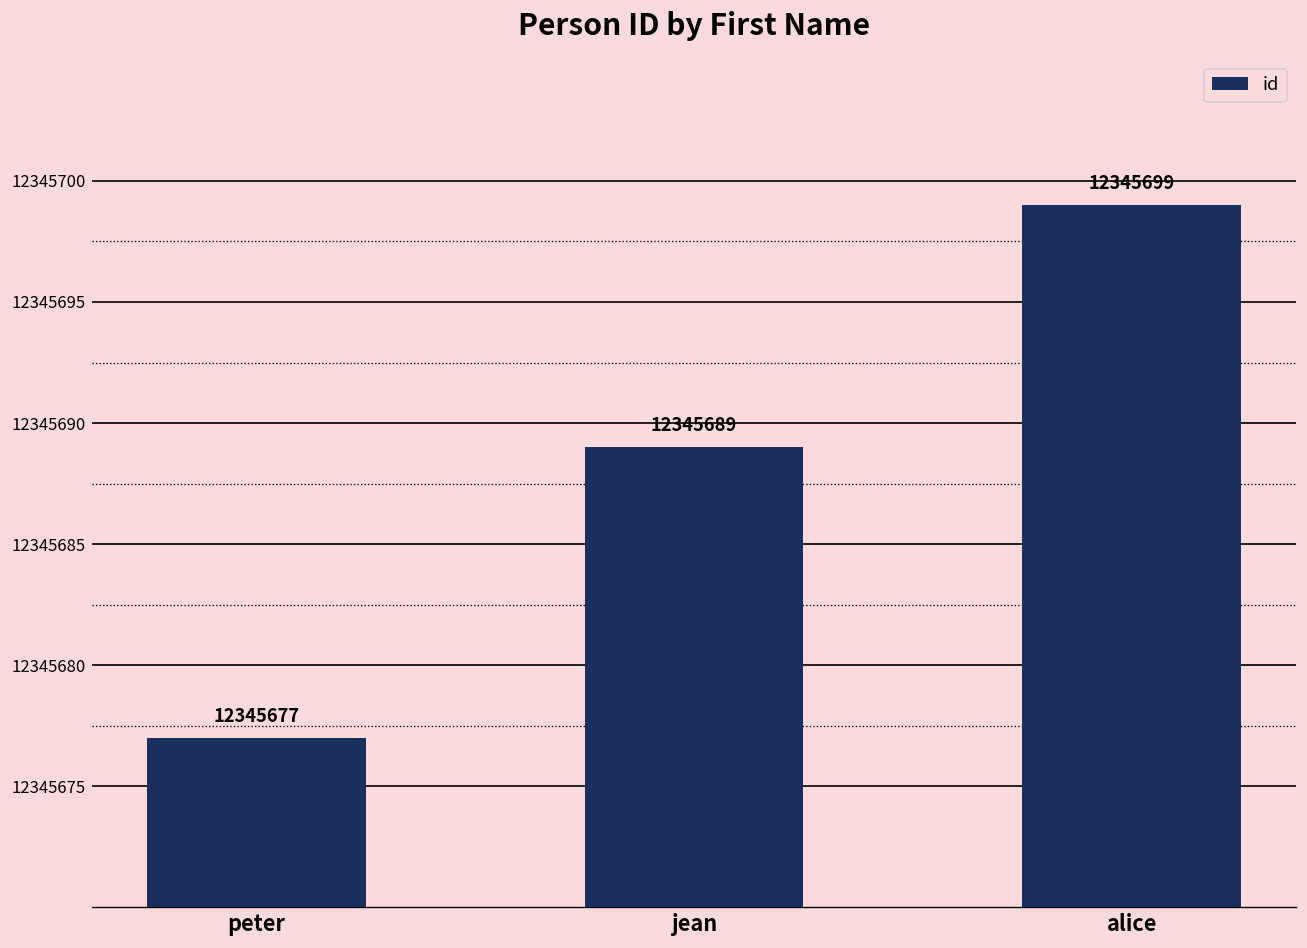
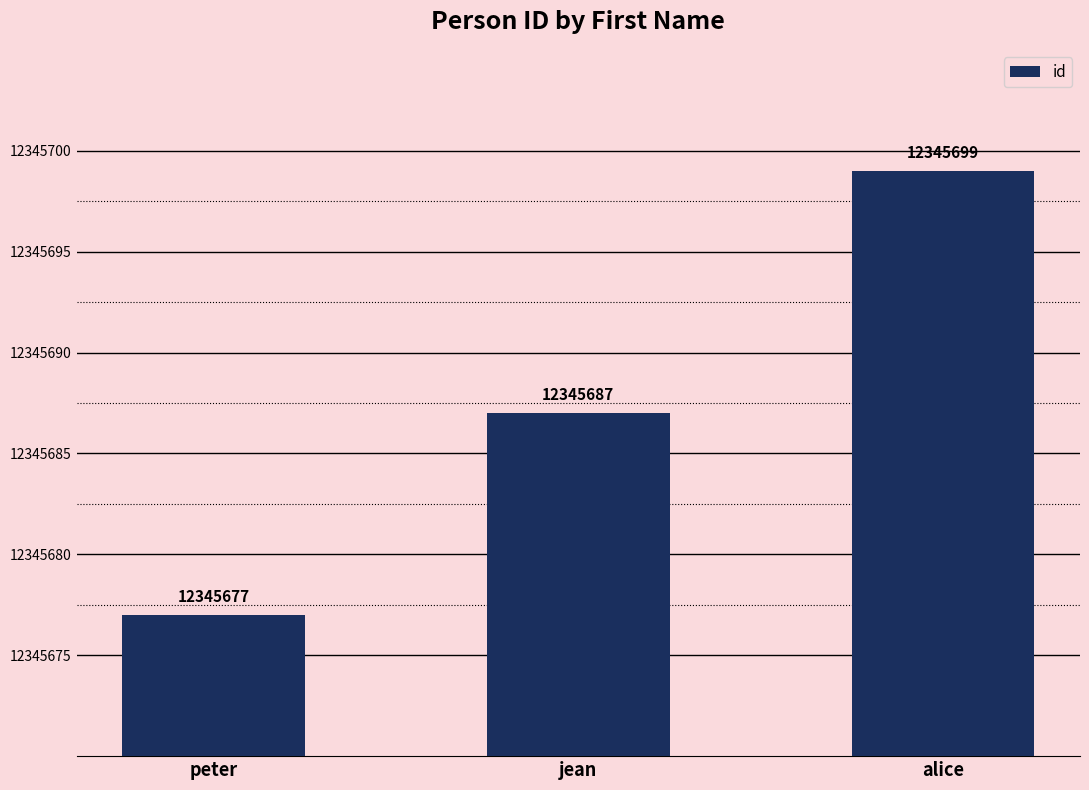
jean: 12345689 -> 12345687
